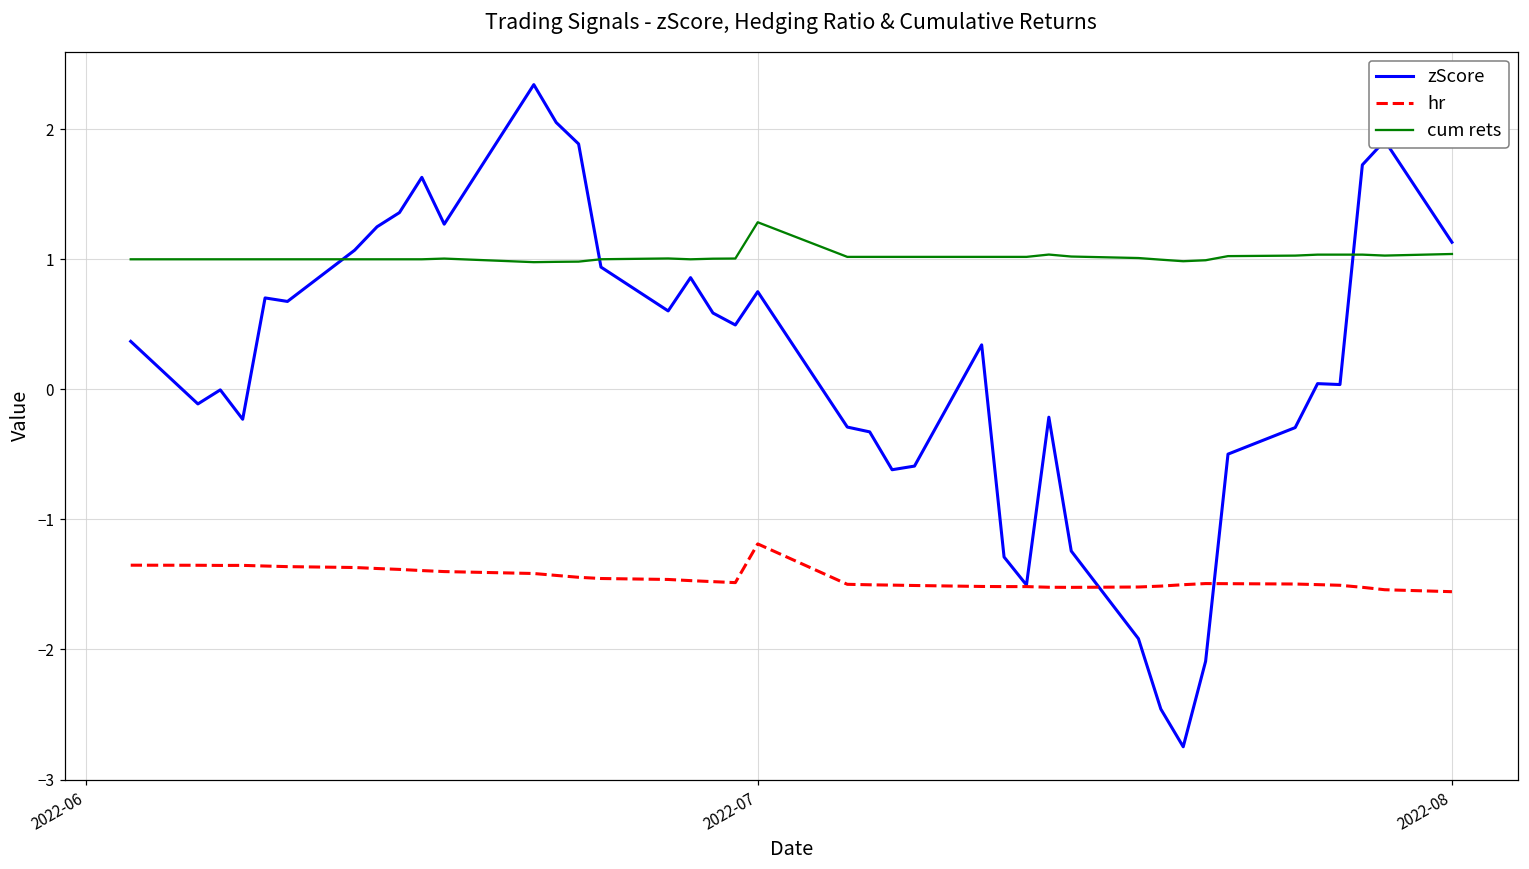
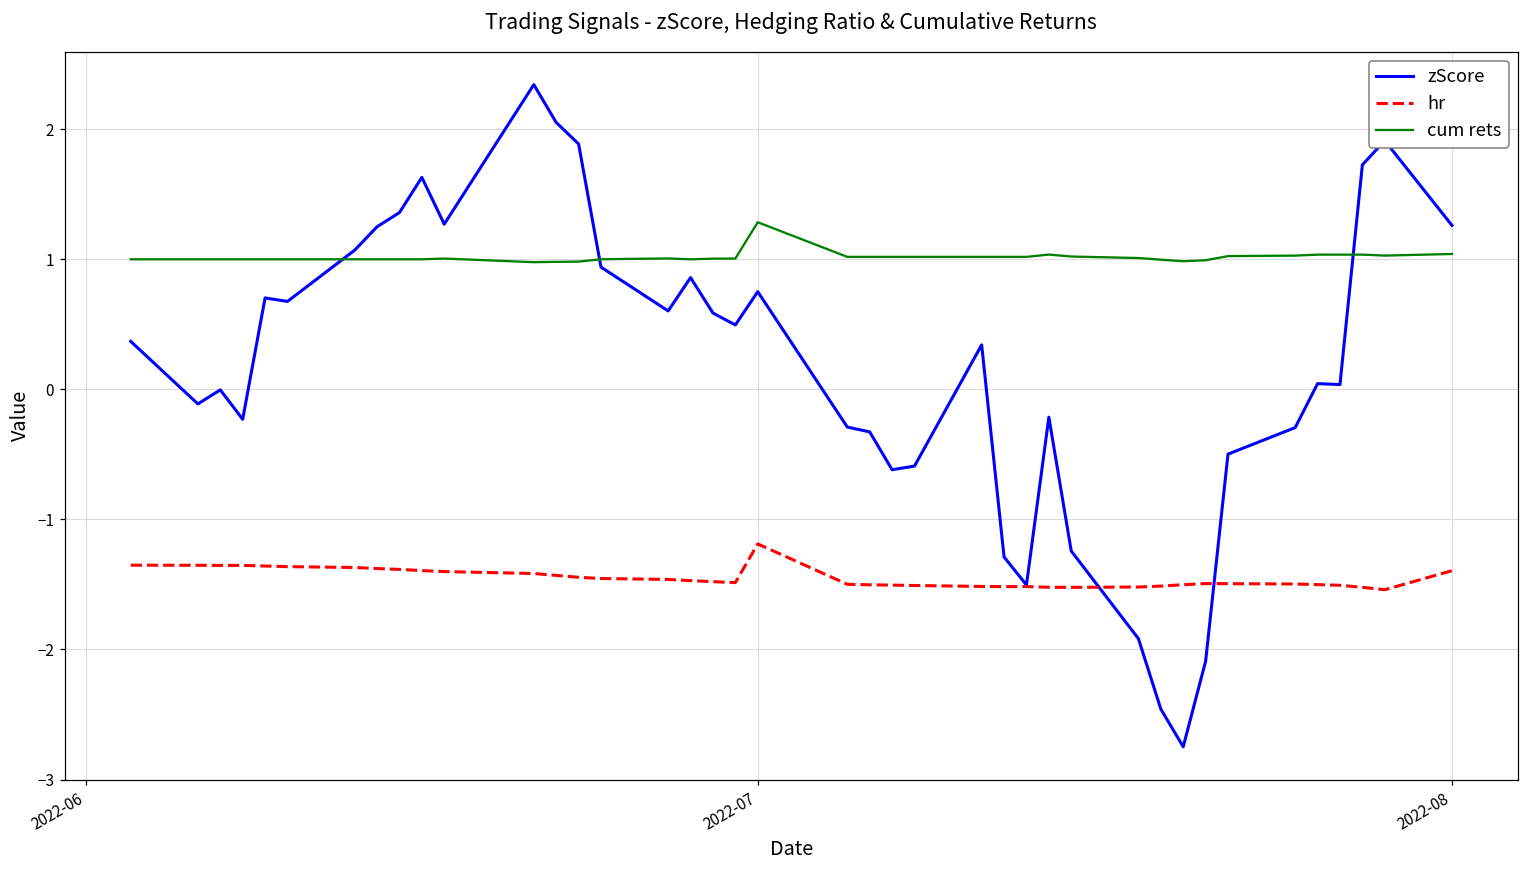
zScore, 2022-08: 1.13 -> 1.26
hr, 2022-08: -1.56 -> -1.39
